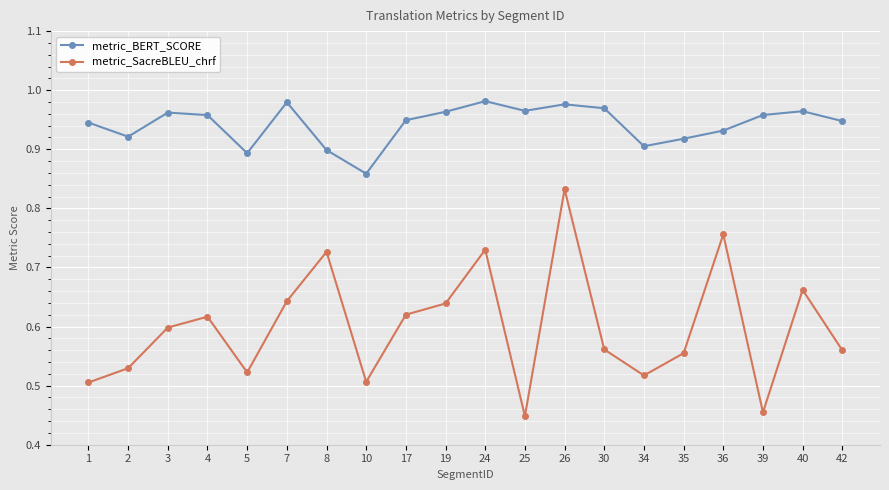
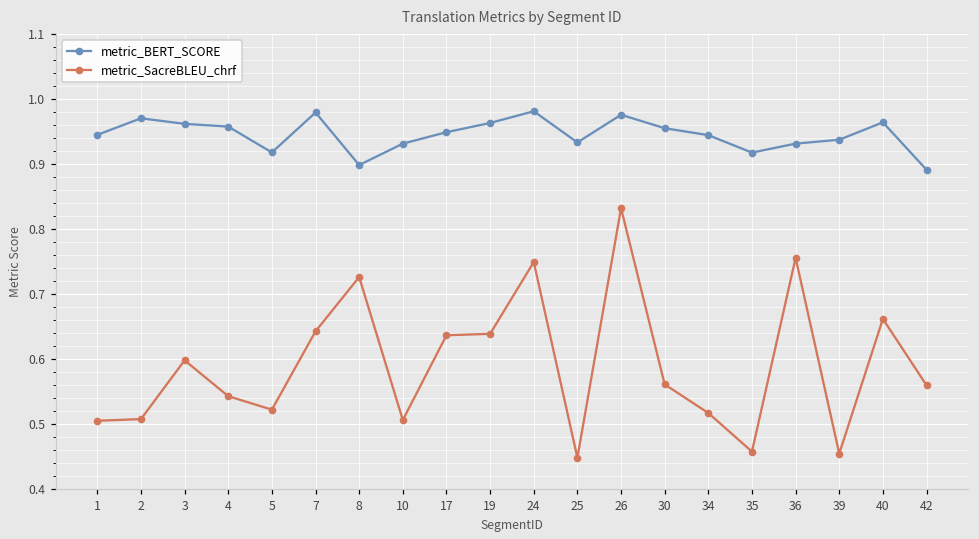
metric_BERT_SCORE, 2: 0.92 -> 0.97
metric_SacreBLEU_chrf, 2: 0.53 -> 0.51
metric_SacreBLEU_chrf, 4: 0.62 -> 0.54
metric_BERT_SCORE, 5: 0.89 -> 0.92
metric_BERT_SCORE, 10: 0.86 -> 0.93
metric_SacreBLEU_chrf, 17: 0.62 -> 0.64
metric_SacreBLEU_chrf, 24: 0.73 -> 0.75
metric_BERT_SCORE, 25: 0.97 -> 0.93
metric_BERT_SCORE, 30: 0.97 -> 0.96
metric_BERT_SCORE, 34: 0.91 -> 0.94
metric_SacreBLEU_chrf, 35: 0.55 -> 0.46
metric_BERT_SCORE, 39: 0.96 -> 0.94
metric_BERT_SCORE, 42: 0.95 -> 0.89
